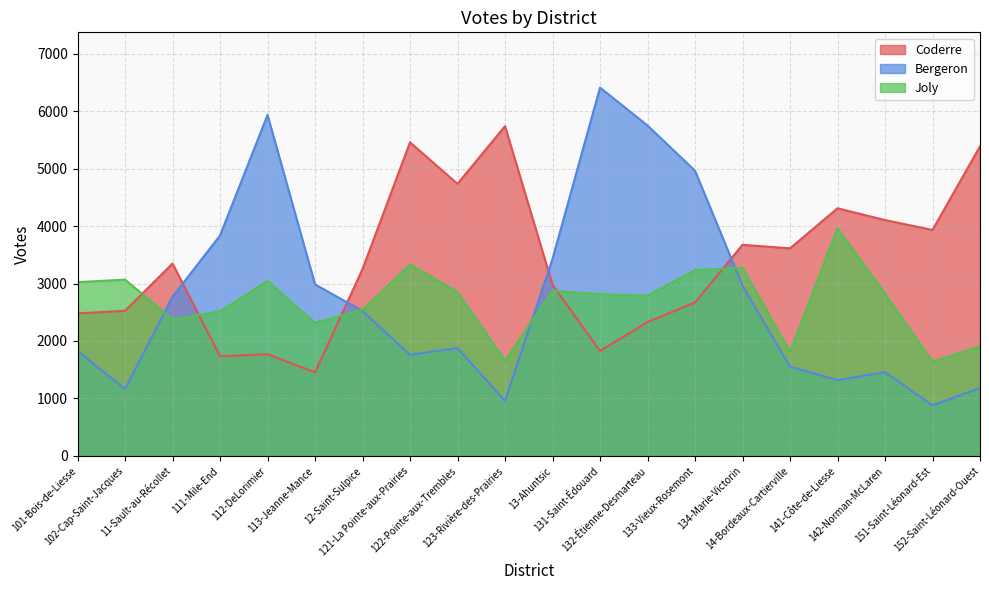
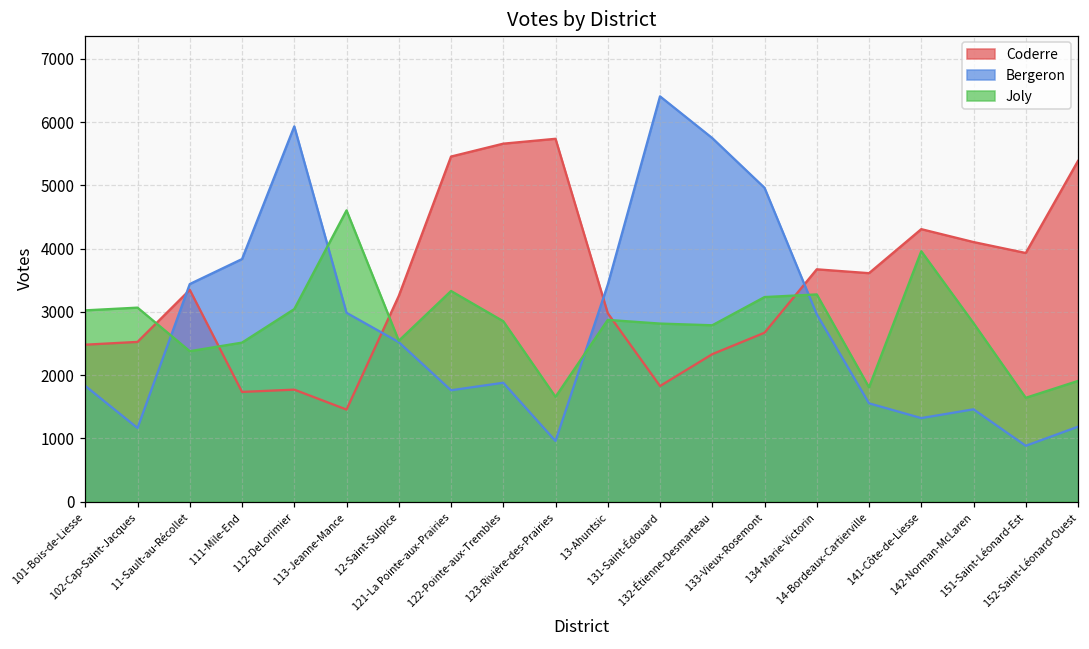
Bergeron, 11-Sault-au-Récollet: 2800 -> 3400
Joly, 113-Jeanne-Mance: 2300 -> 4600
Coderre, 122-Pointe-aux-Trembles: 4700 -> 5700
